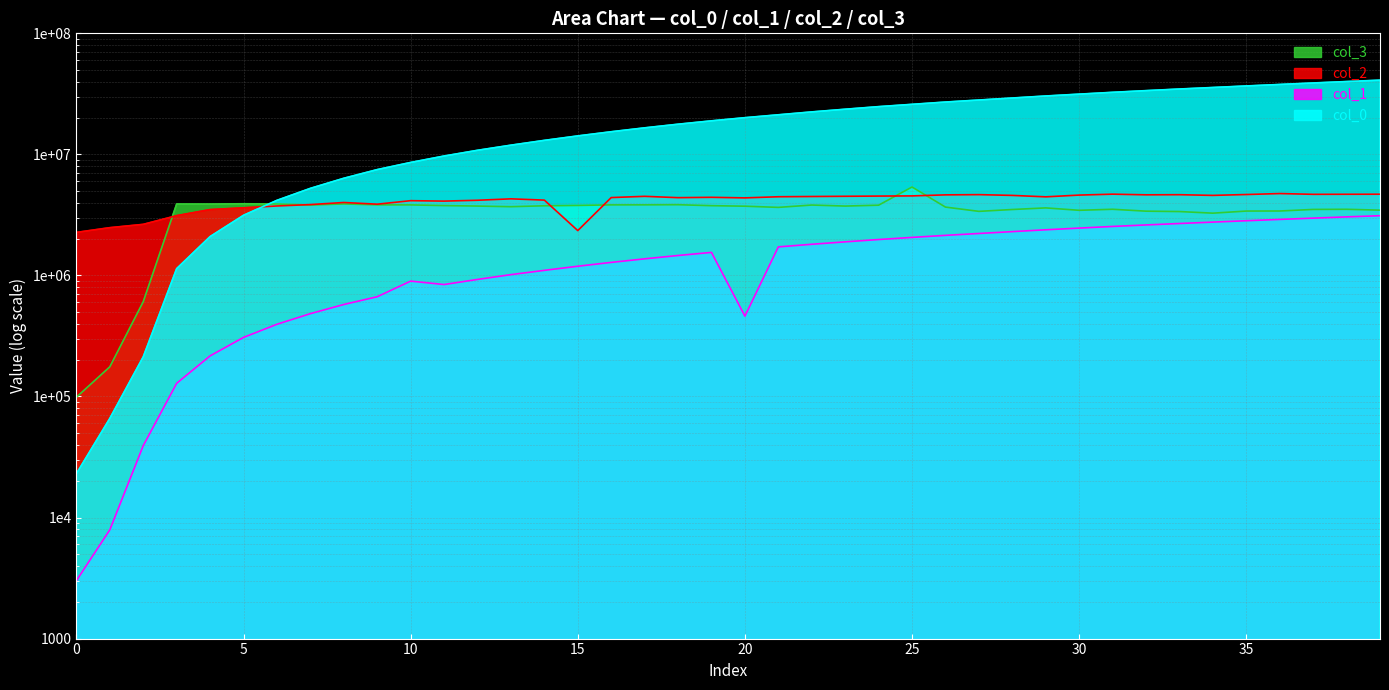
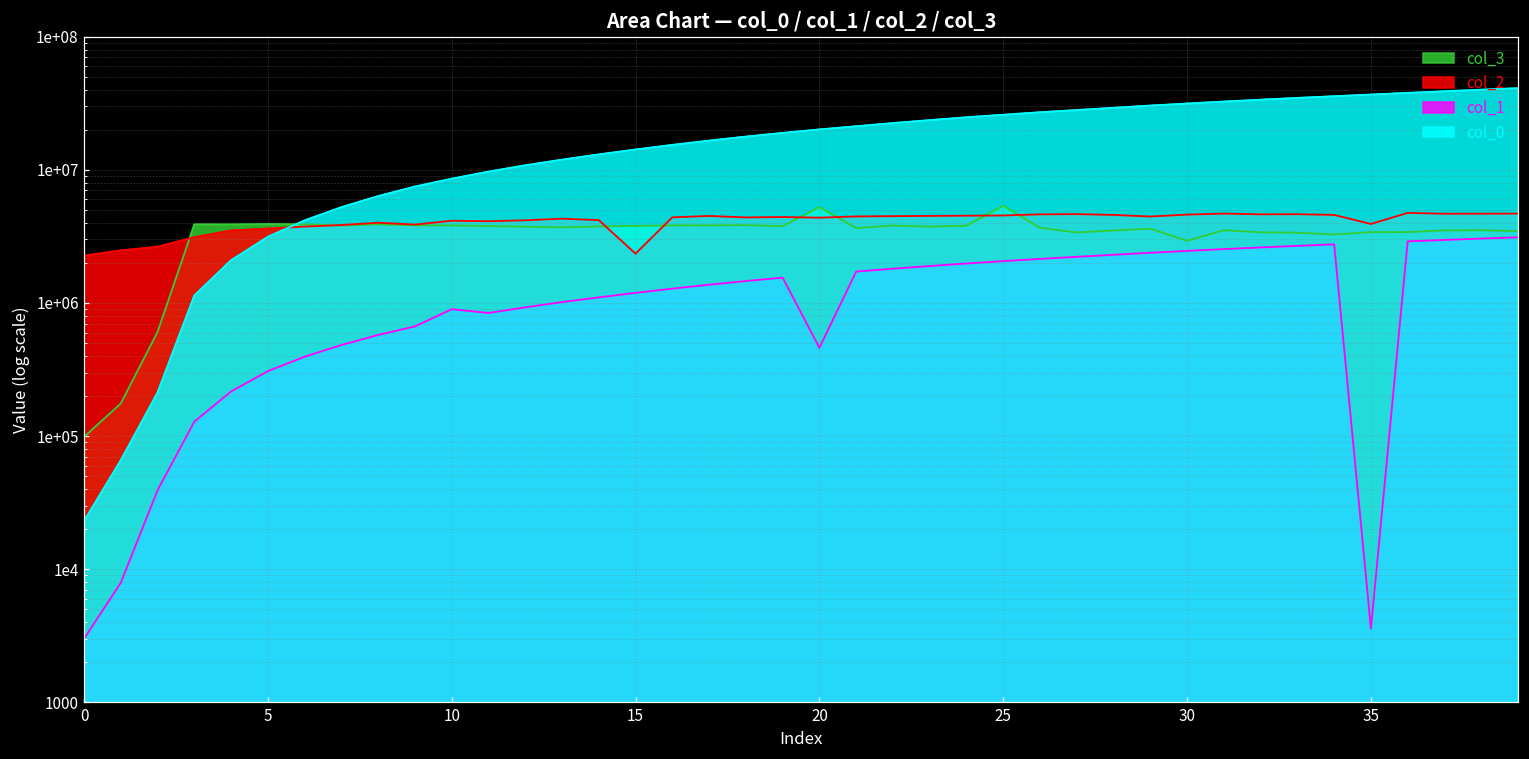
col_3, 20: 3700000 -> 5300000
col_3, 30: 3500000 -> 2900000
col_2, 35: 4700000 -> 3900000
col_1, 35: 2800000 -> 3600
